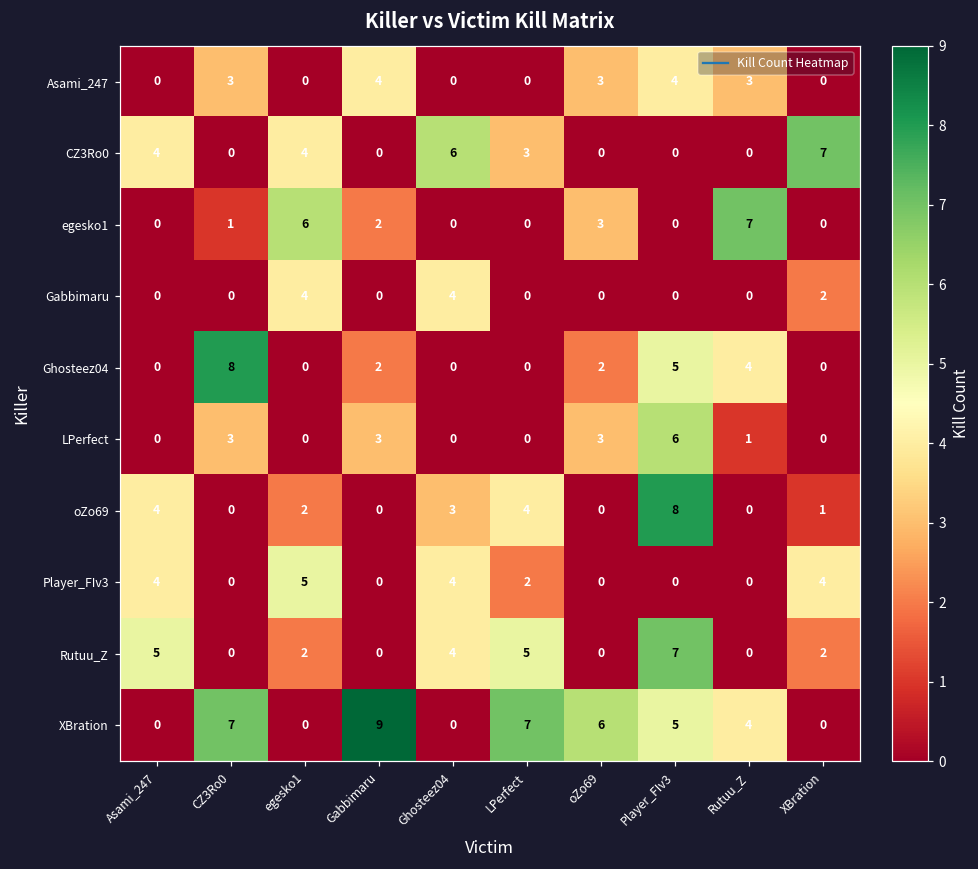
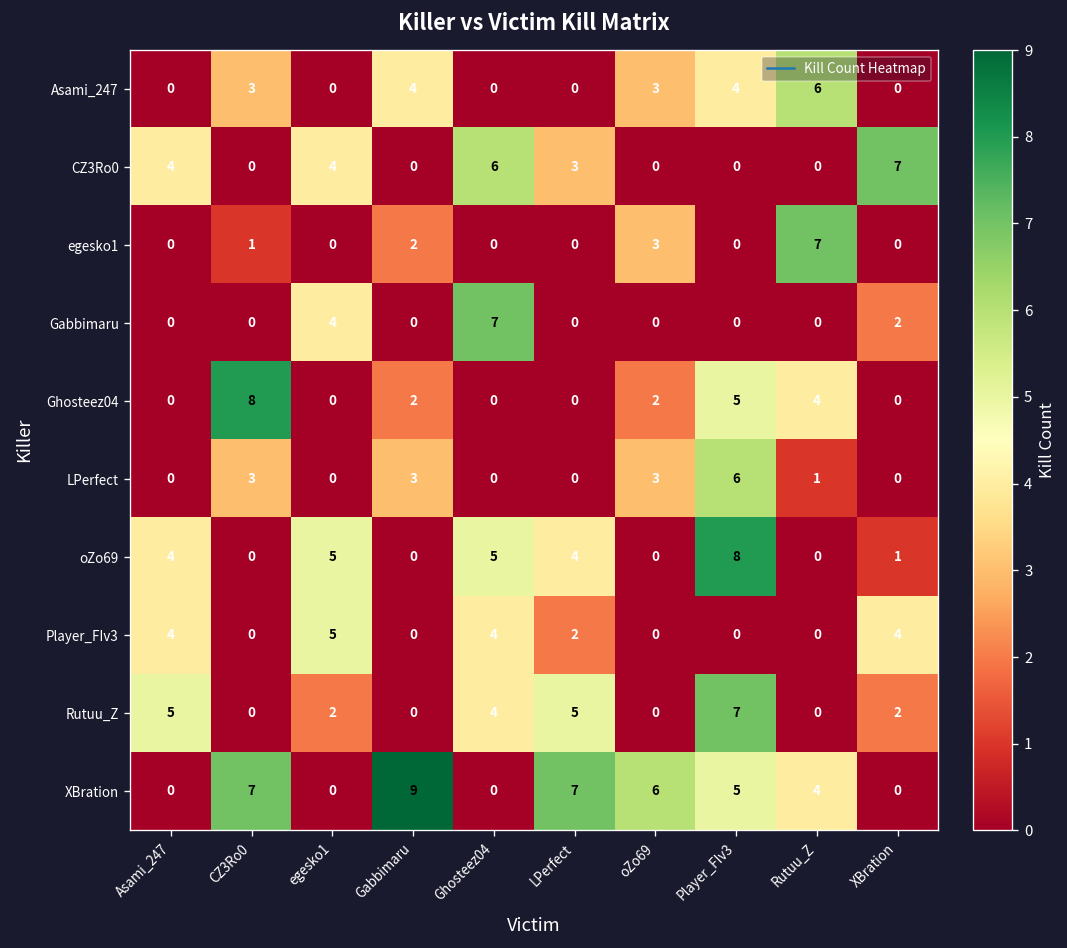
Asami_247, Rutuu_Z: 3 -> 6
egesko1, egesko1: 6 -> 0
Gabbimaru, Ghosteez04: 4 -> 7
oZo69, egesko1: 2 -> 5
oZo69, Ghosteez04: 3 -> 5
